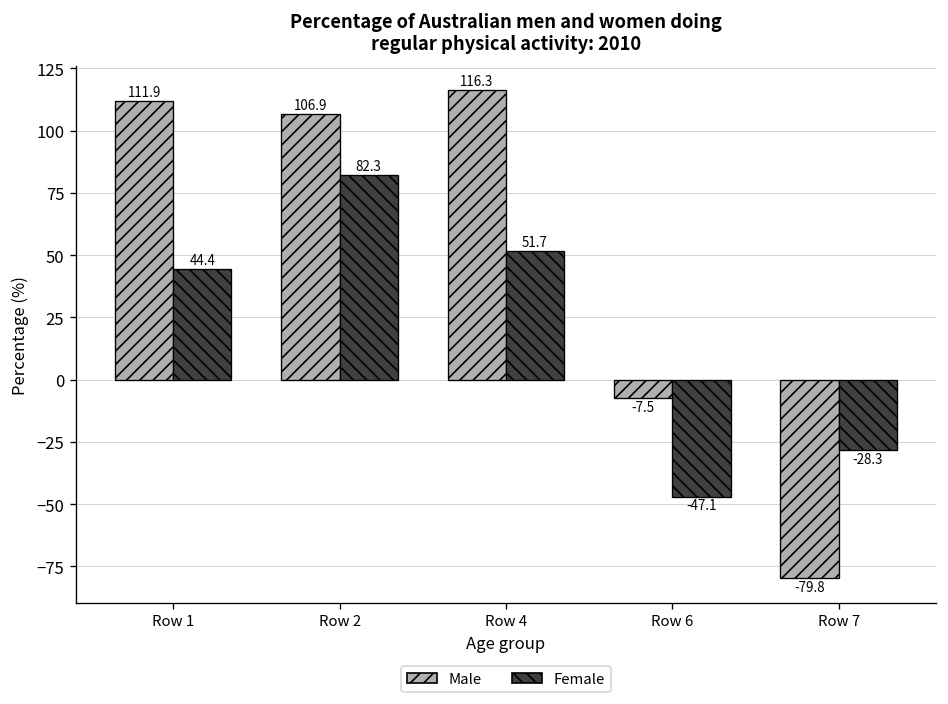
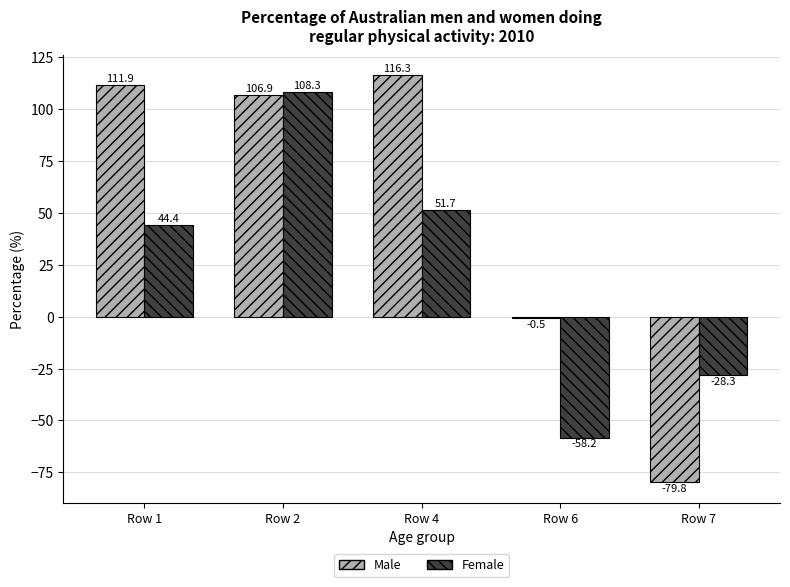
Female, Row 2: 82.3 -> 108.3
Male, Row 6: -7.5 -> -0.5
Female, Row 6: -47.1 -> -58.2
